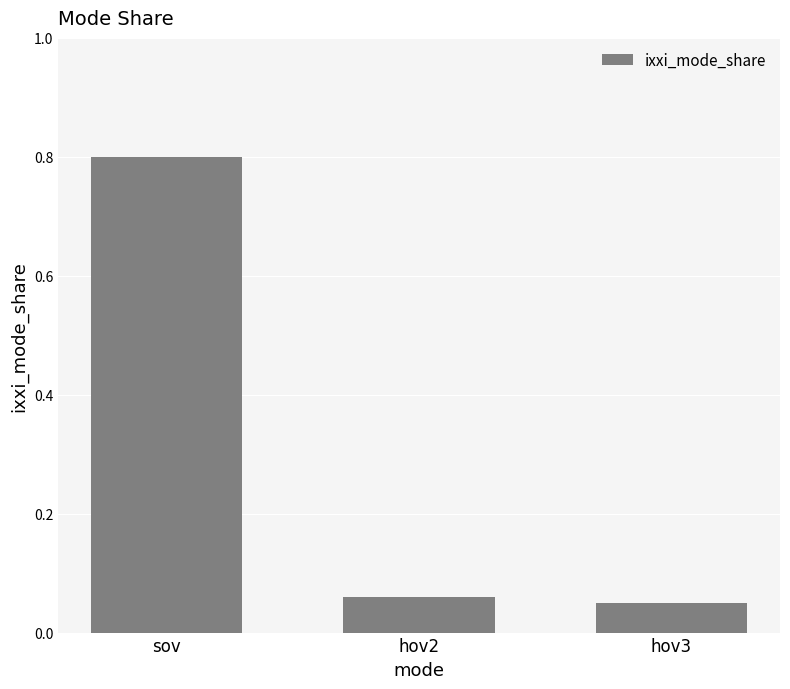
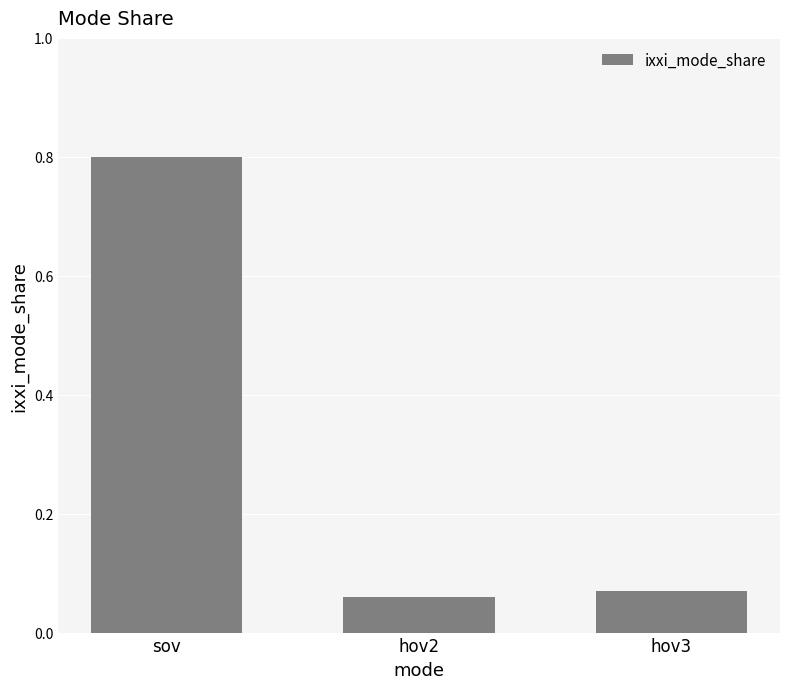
hov3: 0.05 -> 0.07
